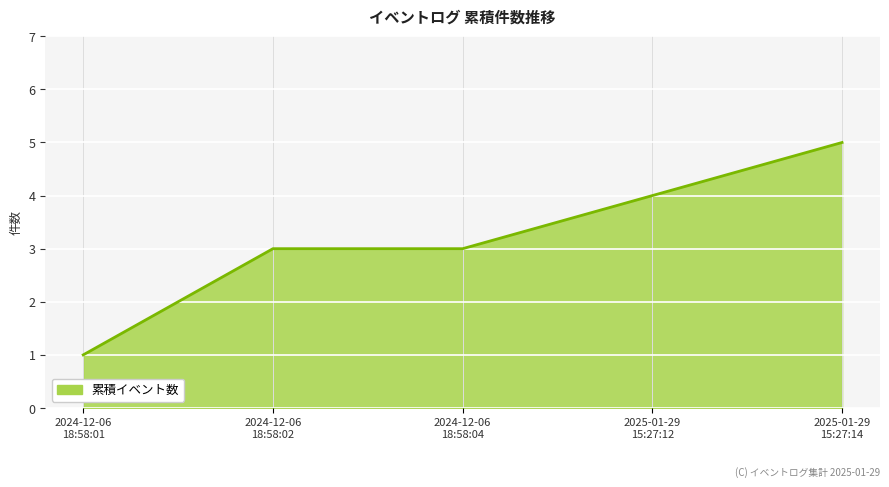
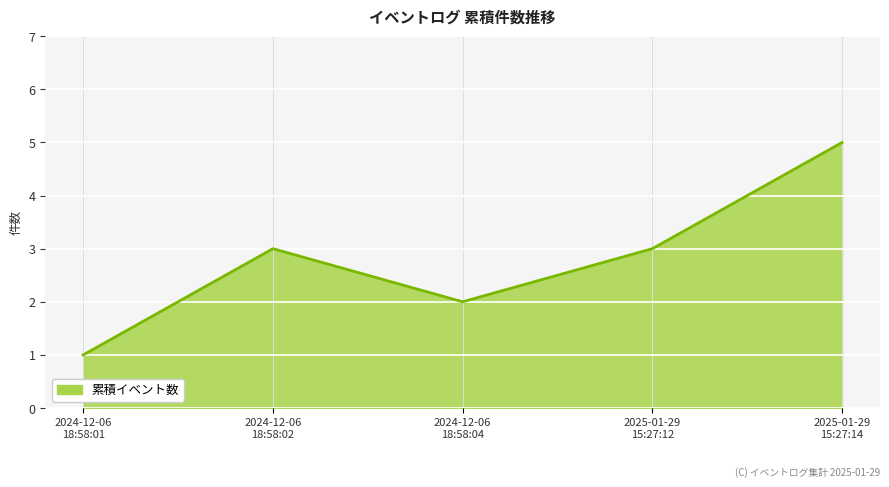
2024-12-06 18:58:04: 3 -> 2
2025-01-29 15:27:12: 4 -> 3
